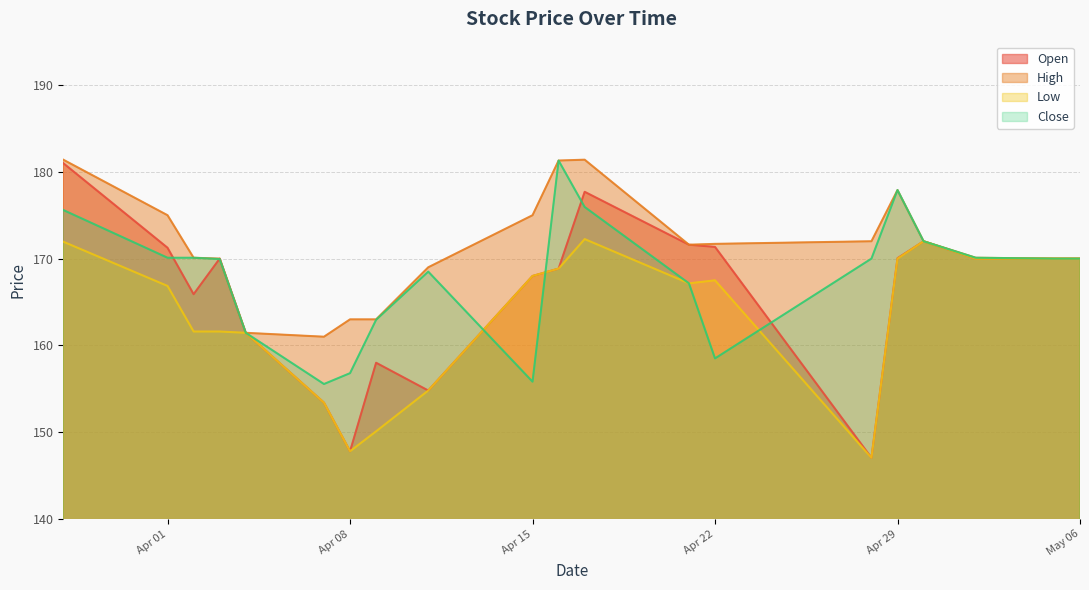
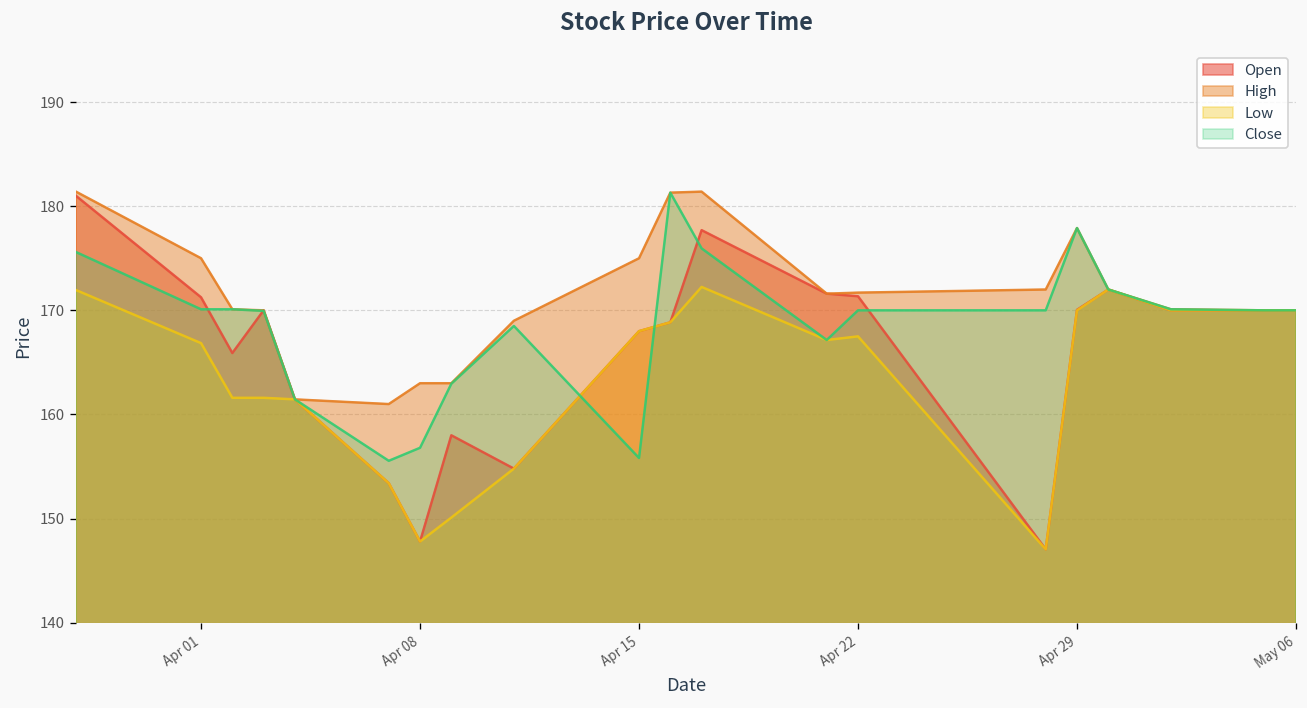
Close, Apr 22: 159 -> 170
